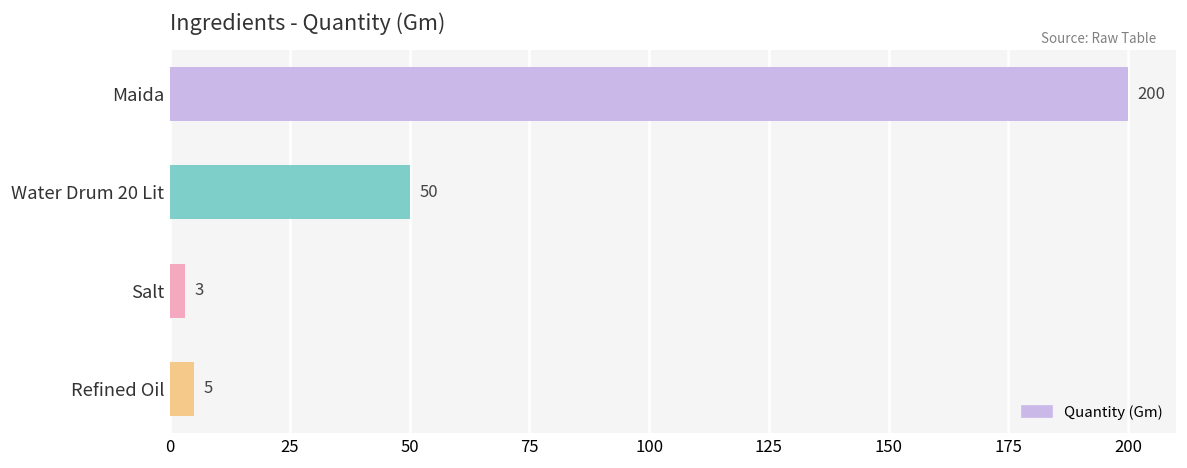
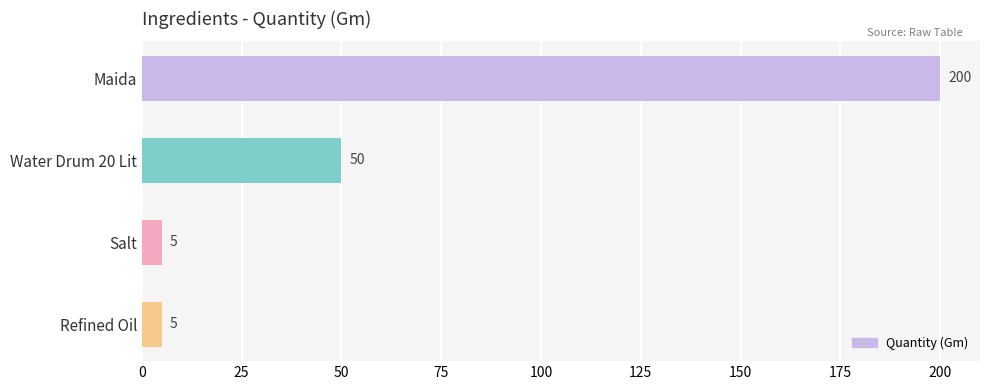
Salt: 3 -> 5
